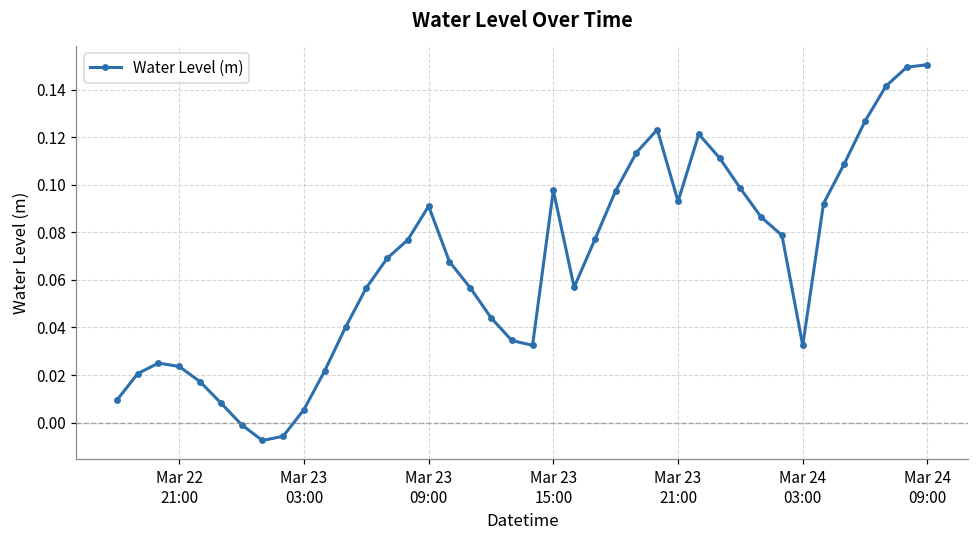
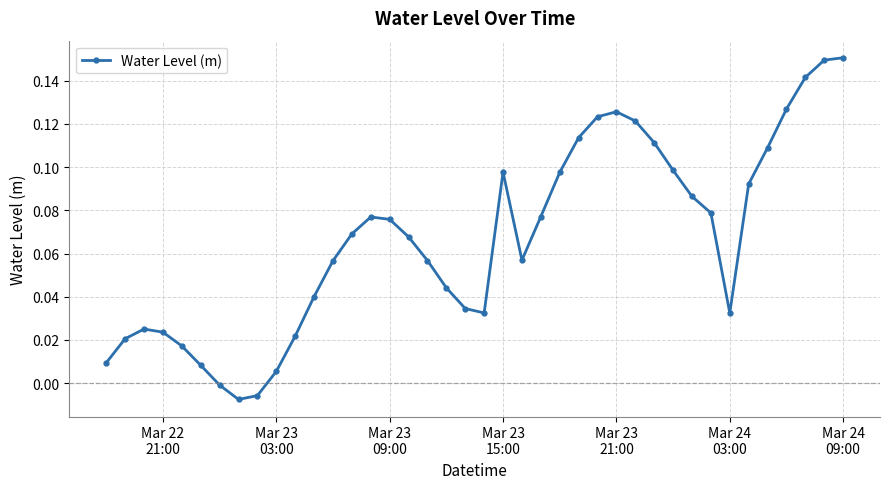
Mar 23 09:00: 0.091 -> 0.076
Mar 23 21:00: 0.093 -> 0.126
